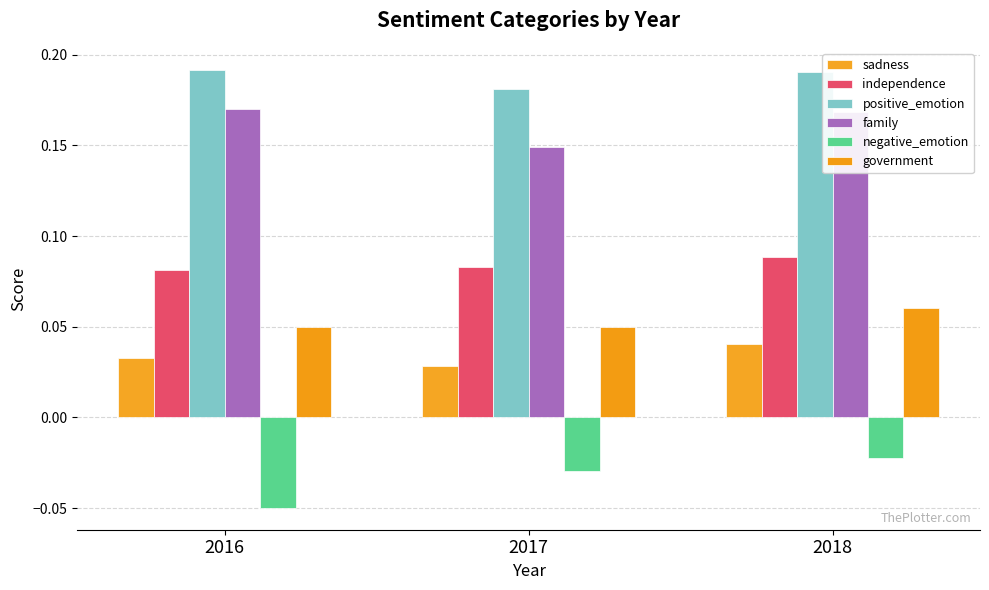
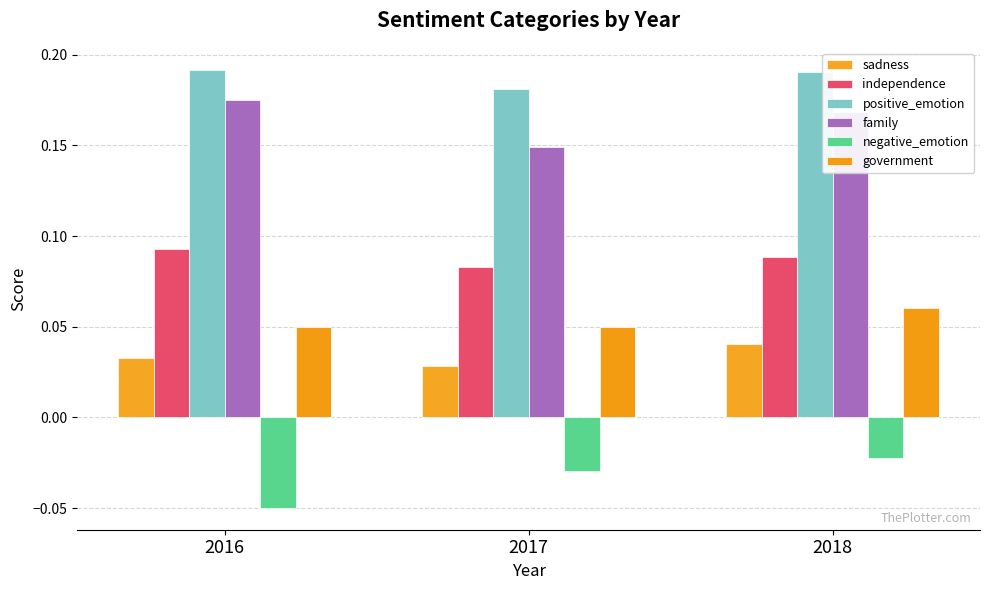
independence, 2016: 0.081 -> 0.093
family, 2016: 0.170 -> 0.175
